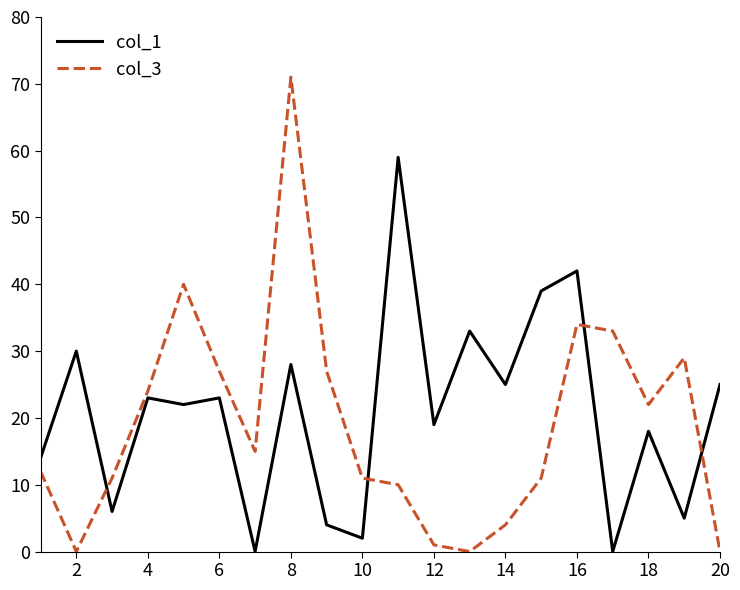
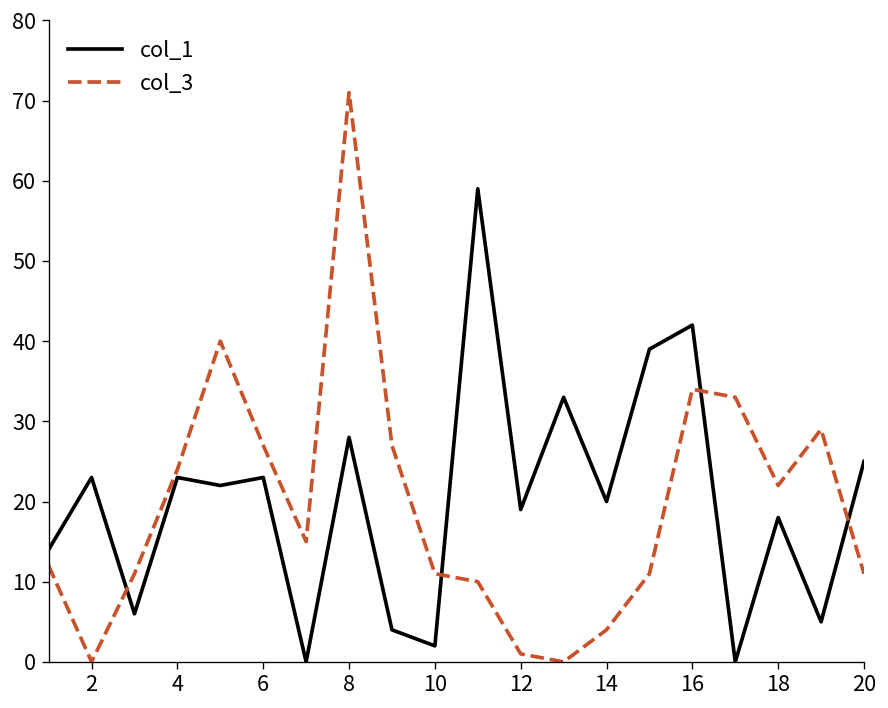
col_1, 2: 30 -> 23
col_1, 14: 25 -> 20
col_3, 20: 0 -> 11
